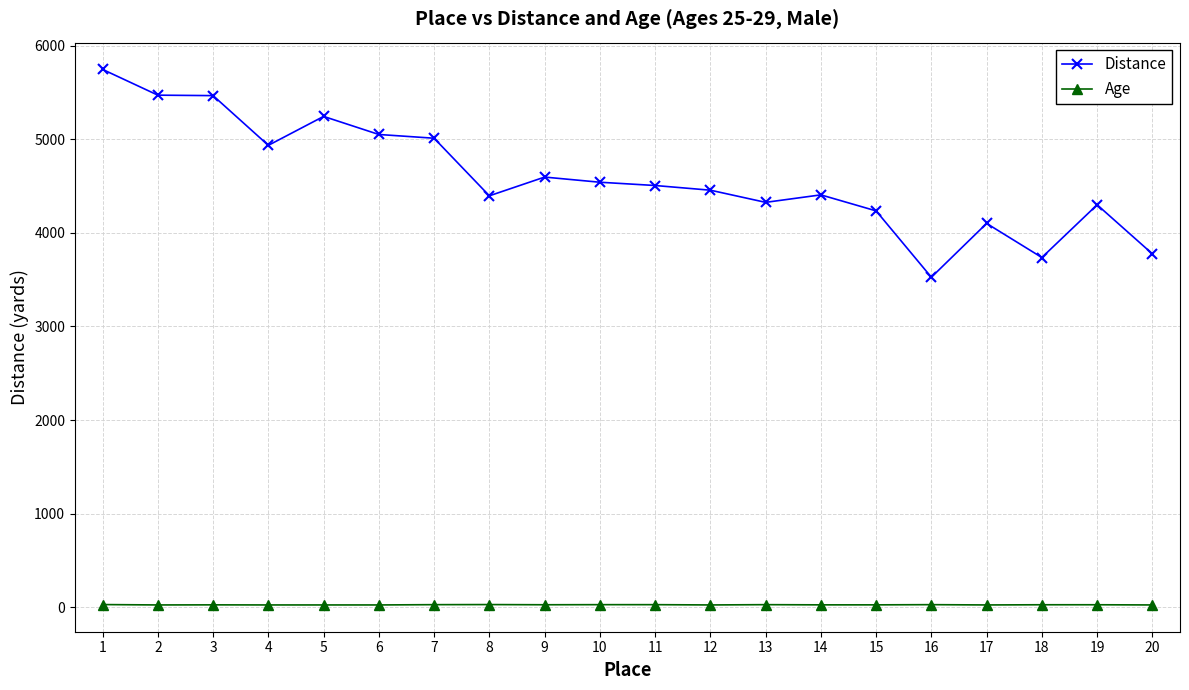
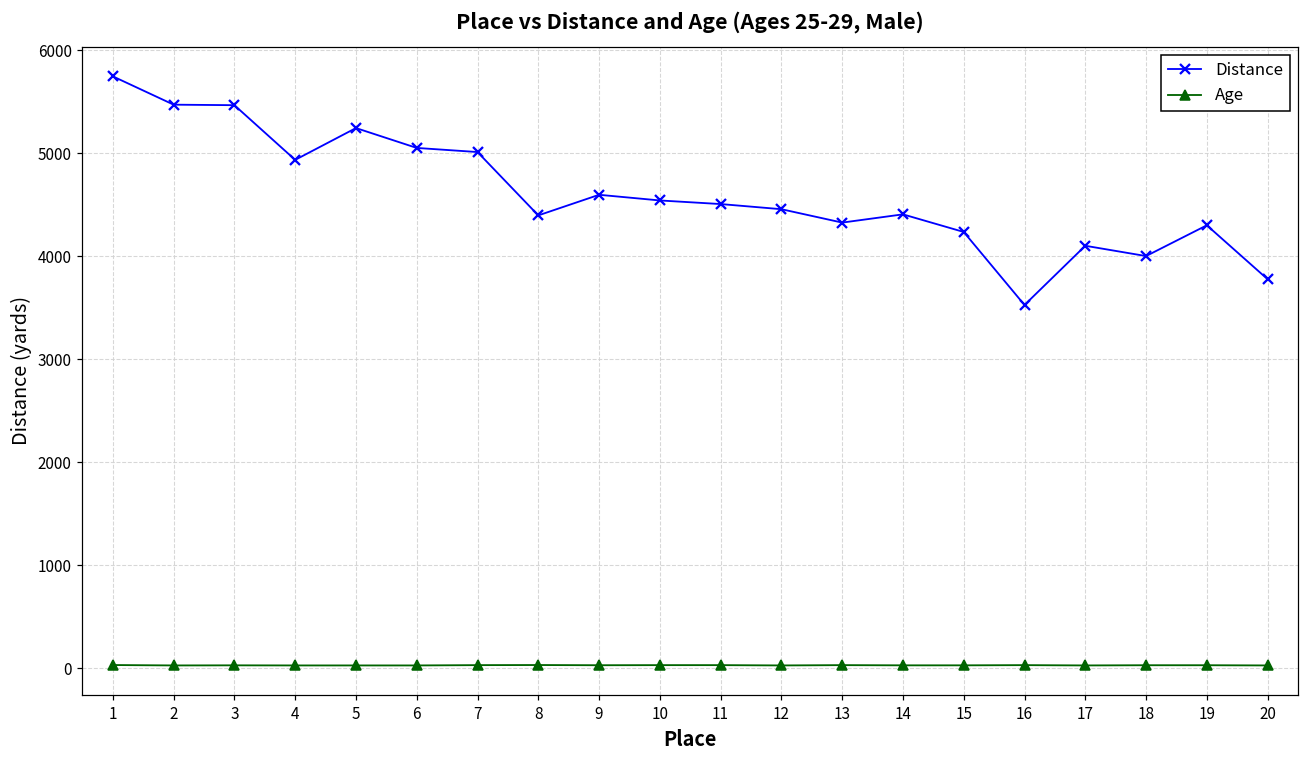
Distance, 18: 3700 -> 4000
